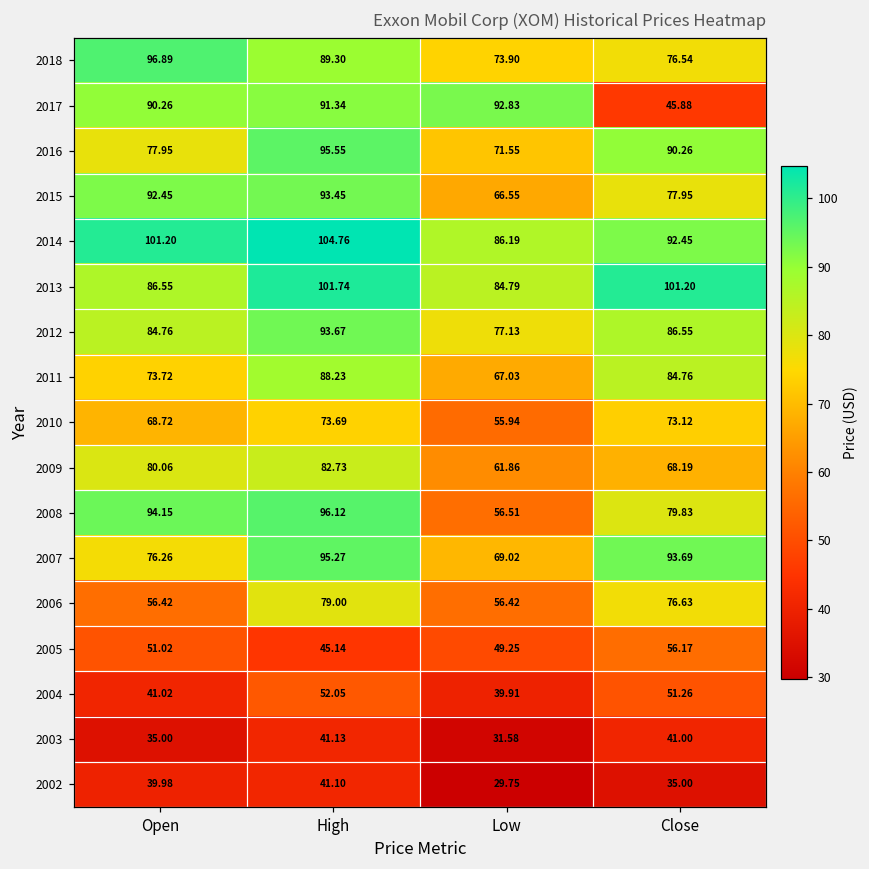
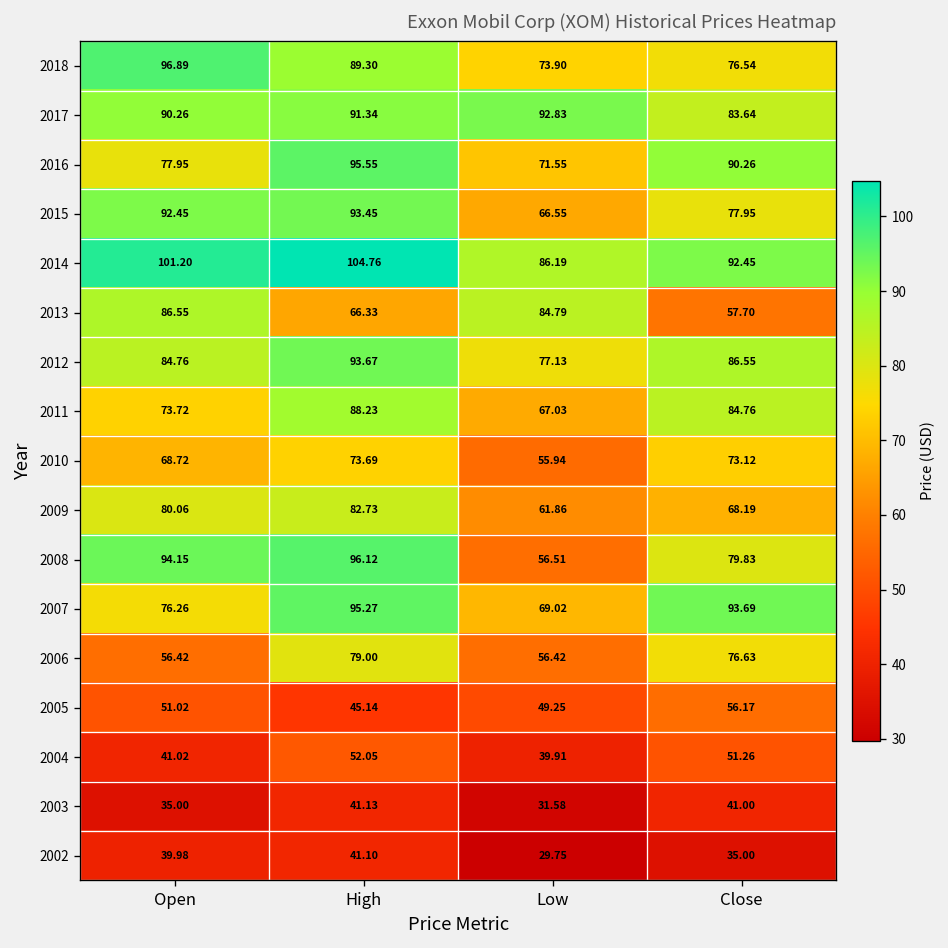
2017, Close: 45.88 -> 83.64
2013, High: 101.74 -> 66.33
2013, Close: 101.20 -> 57.70
